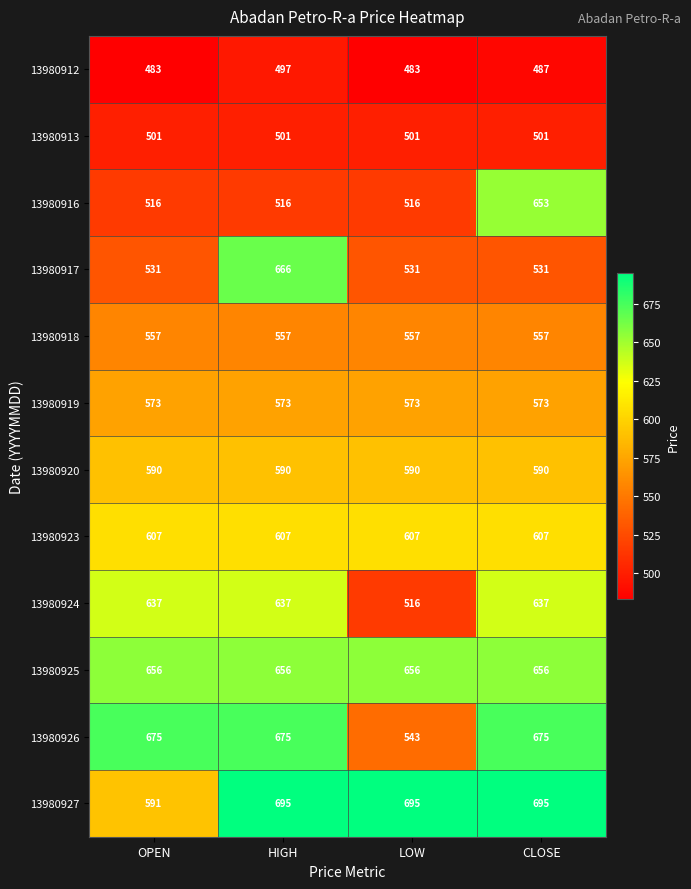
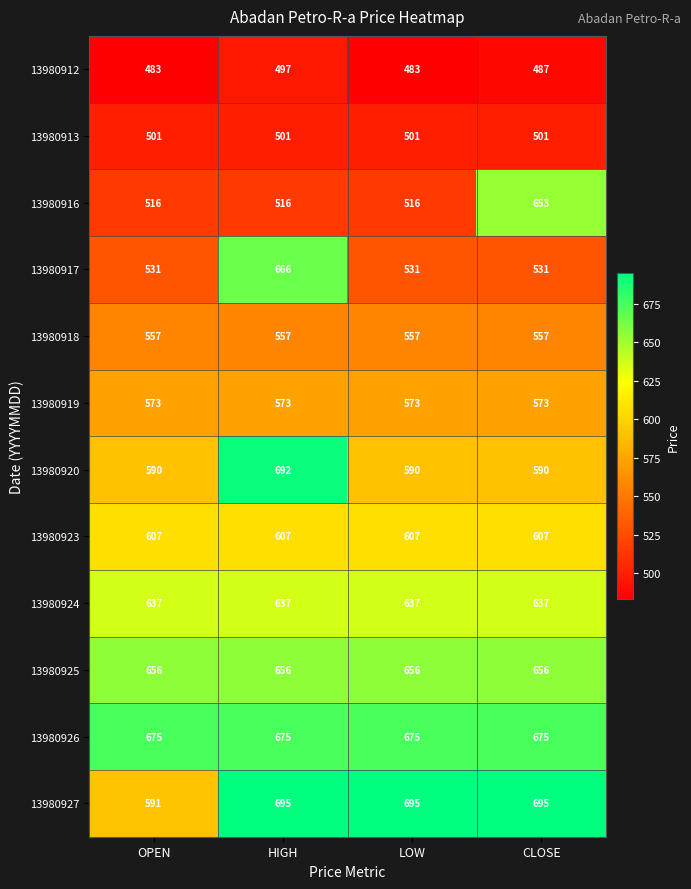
13980920, HIGH: 590 -> 692
13980924, LOW: 516 -> 637
13980926, LOW: 543 -> 675
